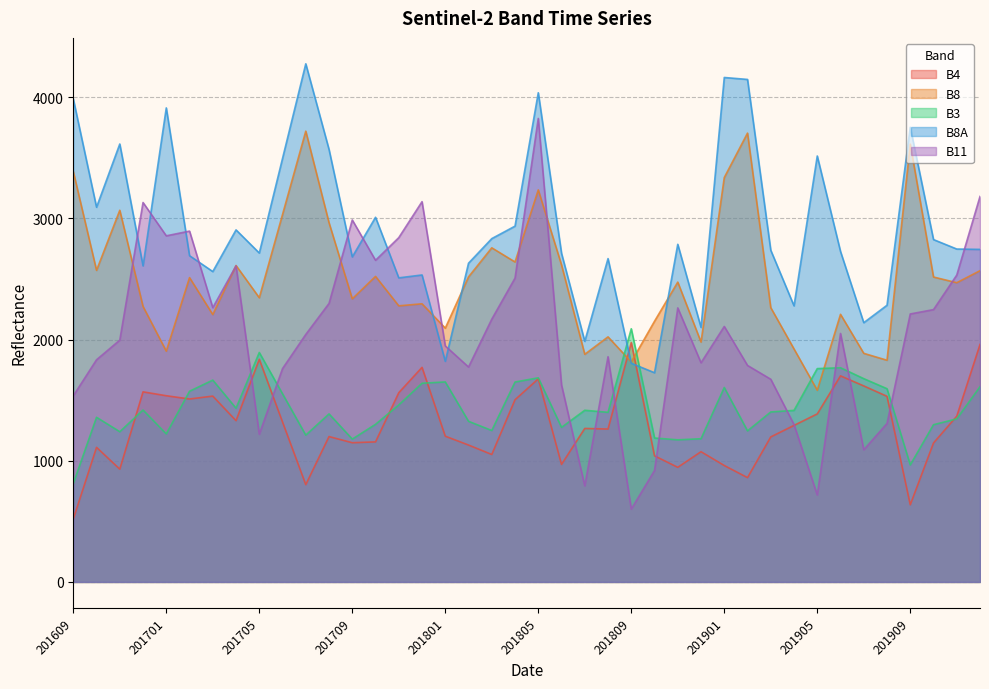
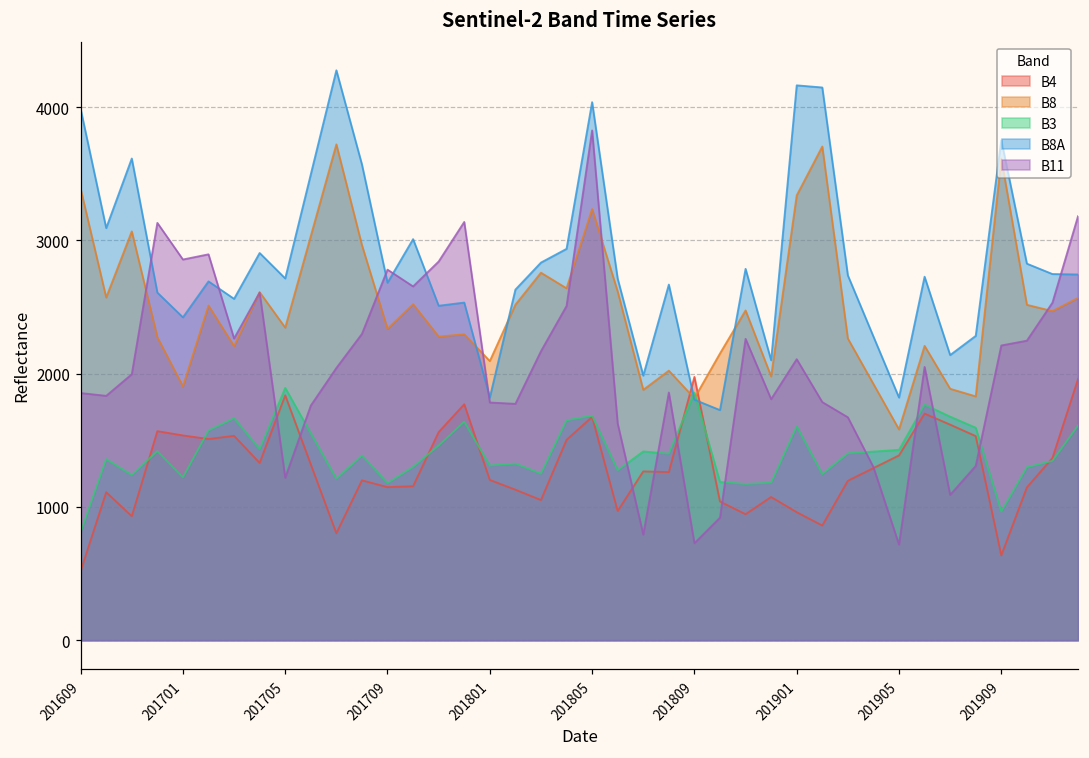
B11, 201609: 1540 -> 1860
B8A, 201701: 3910 -> 2420
B11, 201709: 2990 -> 2780
B3, 201801: 1650 -> 1310
B11, 201801: 1950 -> 1780
B3, 201809: 2090 -> 1860
B11, 201809: 600 -> 730
B3, 201905: 1760 -> 1430
B8A, 201905: 3520 -> 1820
